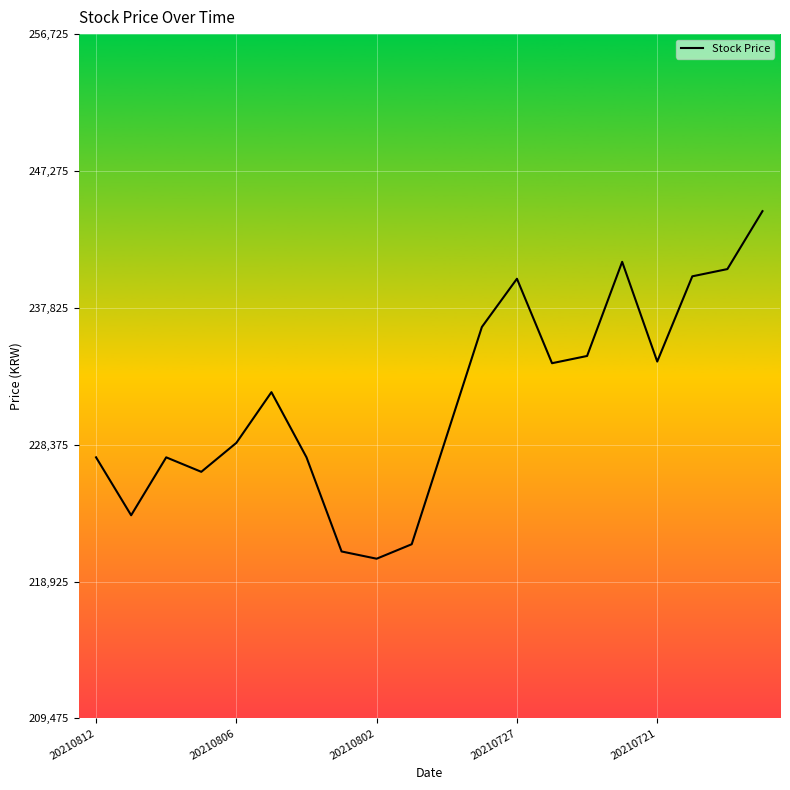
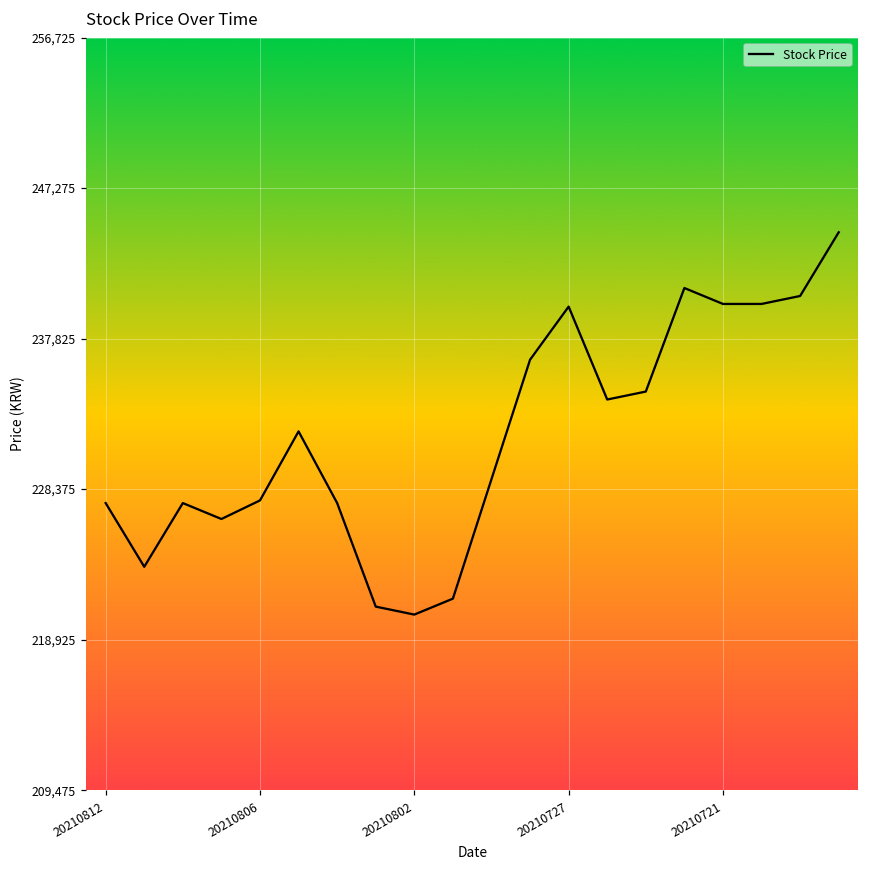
20210806: 228,500 -> 227,700
20210721: 234,100 -> 240,000
